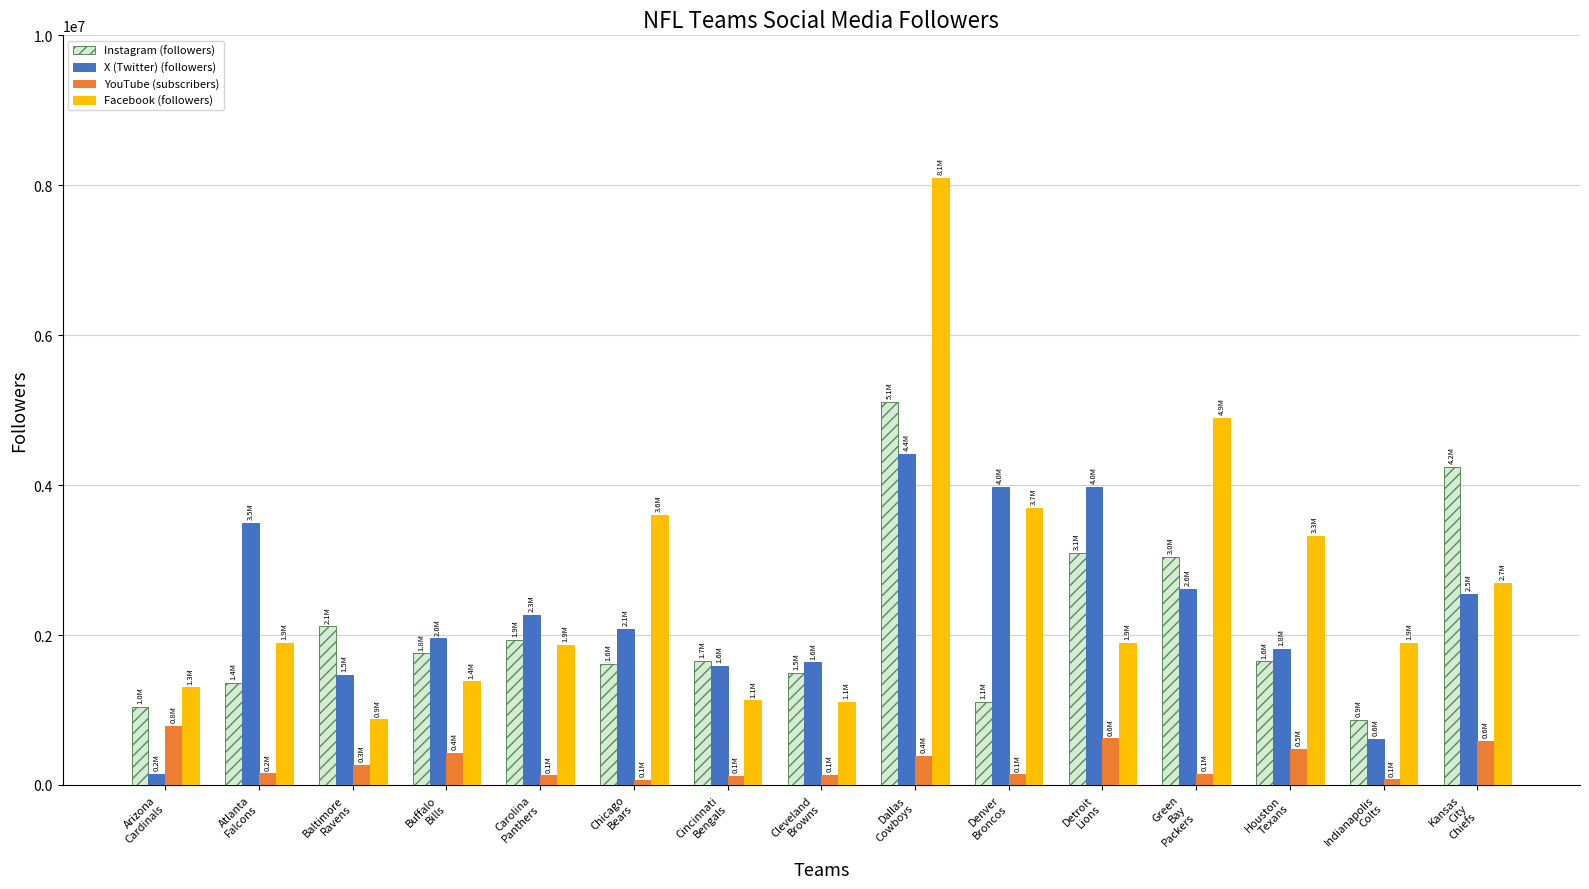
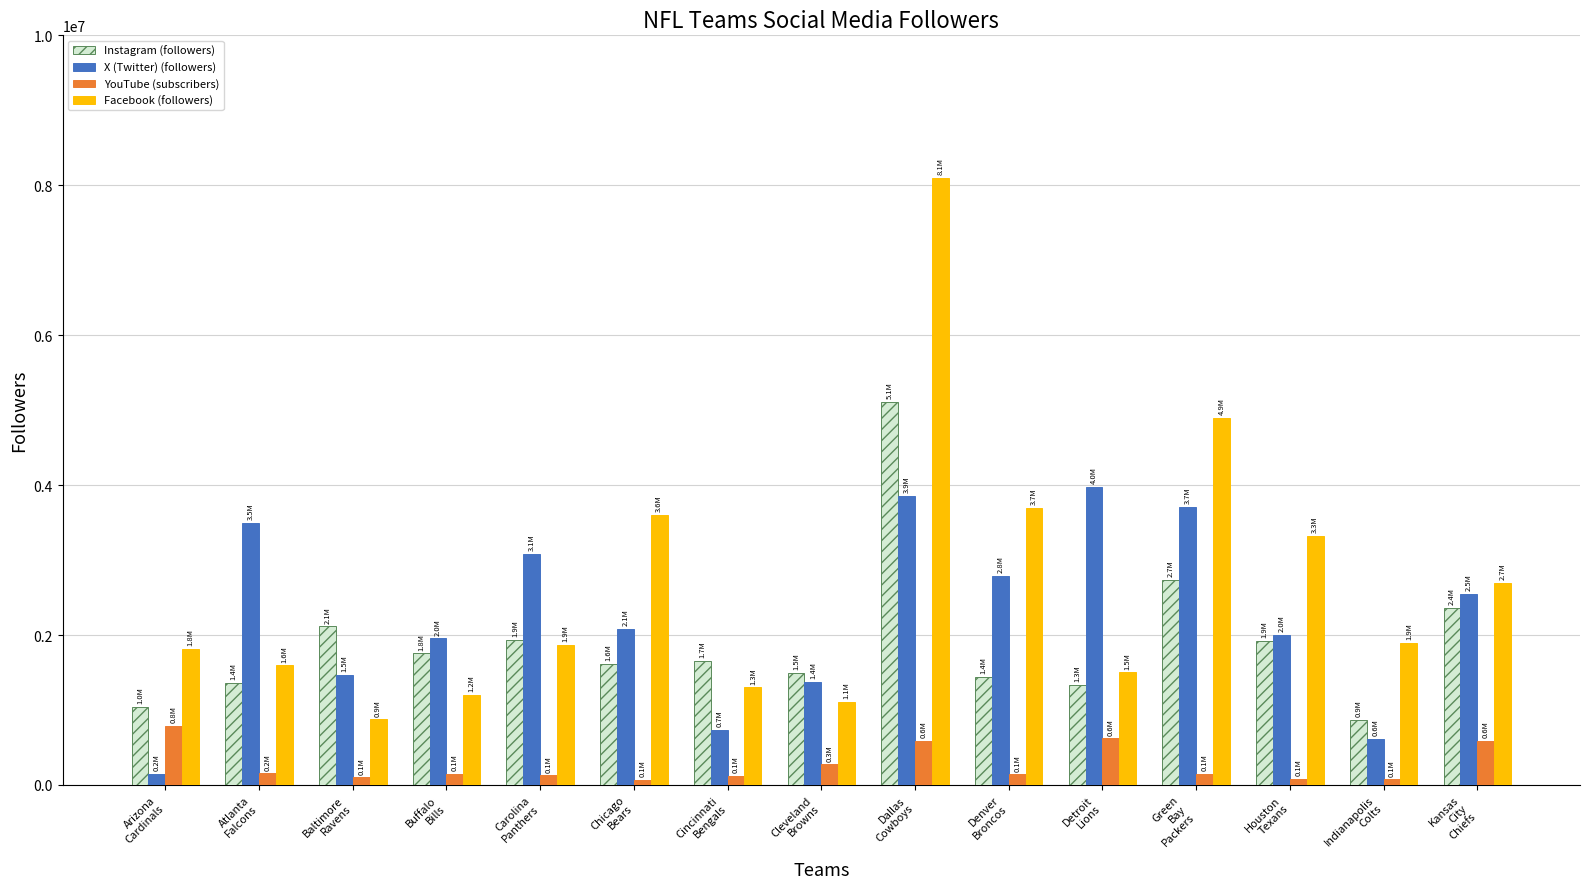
Facebook (followers), Arizona Cardinals: 1.3M -> 1.8M
Facebook (followers), Atlanta Falcons: 1.9M -> 1.6M
YouTube (subscribers), Baltimore Ravens: 0.3M -> 0.1M
YouTube (subscribers), Buffalo Bills: 0.4M -> 0.1M
Facebook (followers), Buffalo Bills: 1.4M -> 1.2M
X (Twitter) (followers), Carolina Panthers: 2.3M -> 3.1M
X (Twitter) (followers), Cincinnati Bengals: 1.6M -> 0.7M
Facebook (followers), Cincinnati Bengals: 1.1M -> 1.3M
X (Twitter) (followers), Cleveland Browns: 1.6M -> 1.4M
YouTube (subscribers), Cleveland Browns: 0.1M -> 0.3M
X (Twitter) (followers), Dallas Cowboys: 4.4M -> 3.9M
YouTube (subscribers), Dallas Cowboys: 0.4M -> 0.6M
Instagram (followers), Denver Broncos: 1.1M -> 1.4M
X (Twitter) (followers), Denver Broncos: 4.0M -> 2.8M
Instagram (followers), Detroit Lions: 3.1M -> 1.3M
Facebook (followers), Detroit Lions: 1.9M -> 1.5M
Instagram (followers), Green Bay Packers: 3.0M -> 2.7M
X (Twitter) (followers), Green Bay Packers: 2.6M -> 3.7M
Instagram (followers), Houston Texans: 1.6M -> 1.9M
X (Twitter) (followers), Houston Texans: 1.8M -> 2.0M
YouTube (subscribers), Houston Texans: 0.5M -> 0.1M
Instagram (followers), Kansas City Chiefs: 4.2M -> 2.4M
